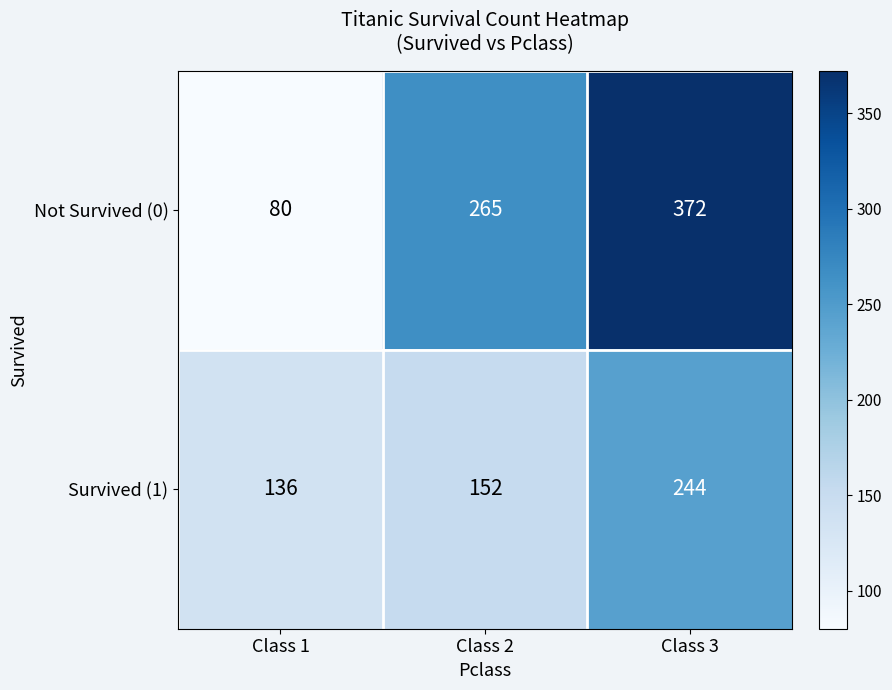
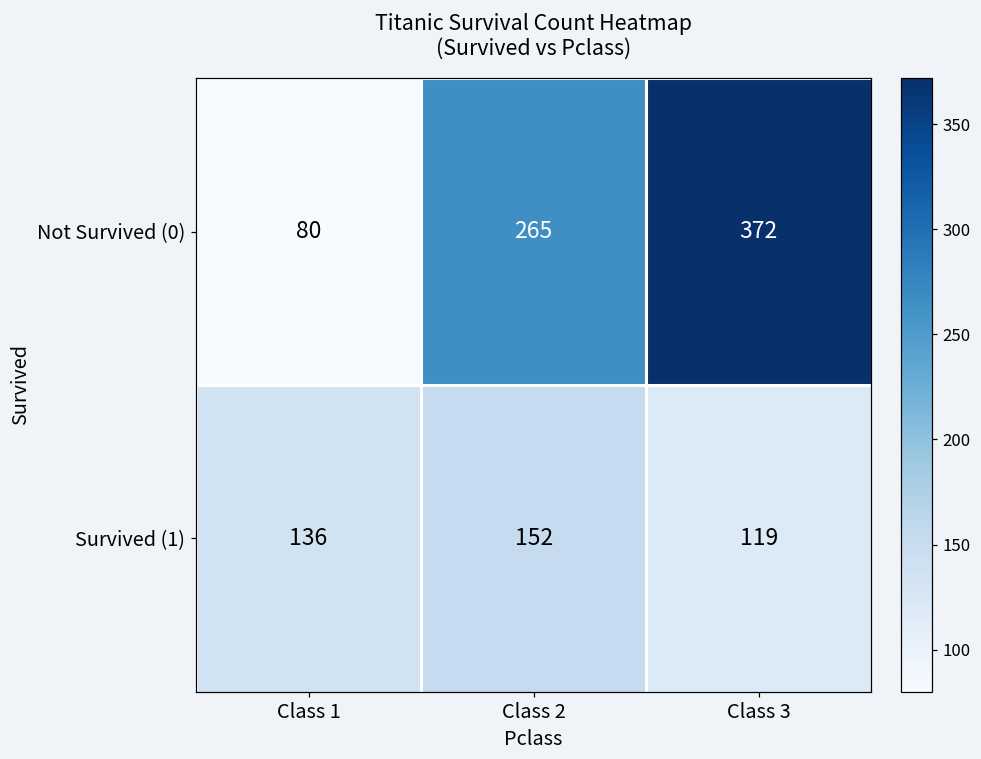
Survived (1), Class 3: 244 -> 119
